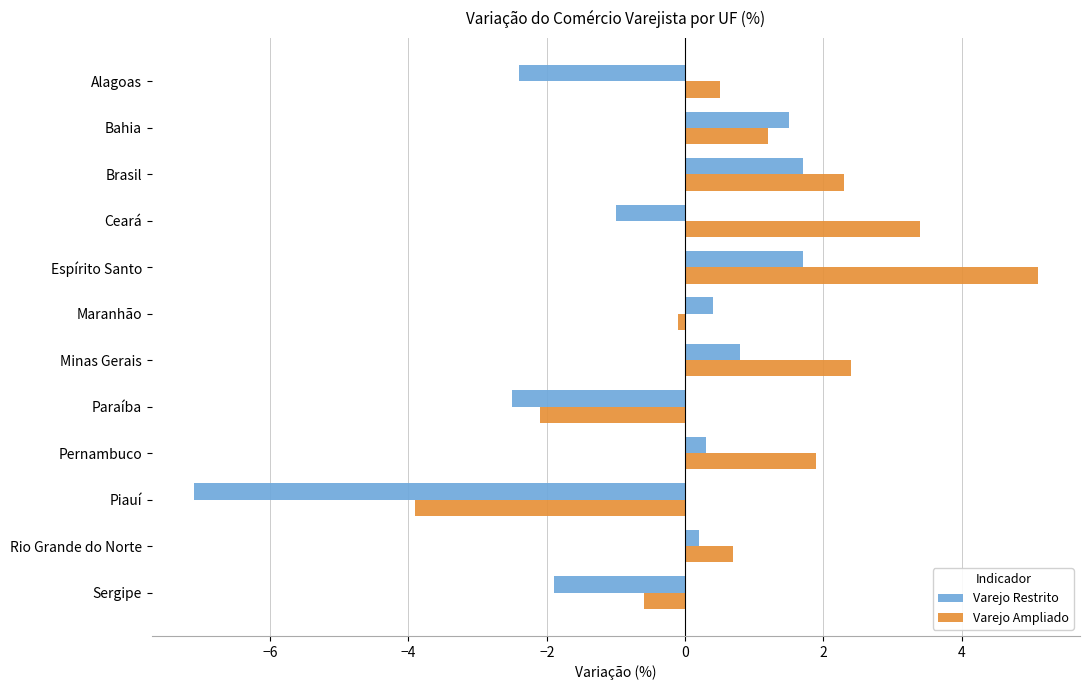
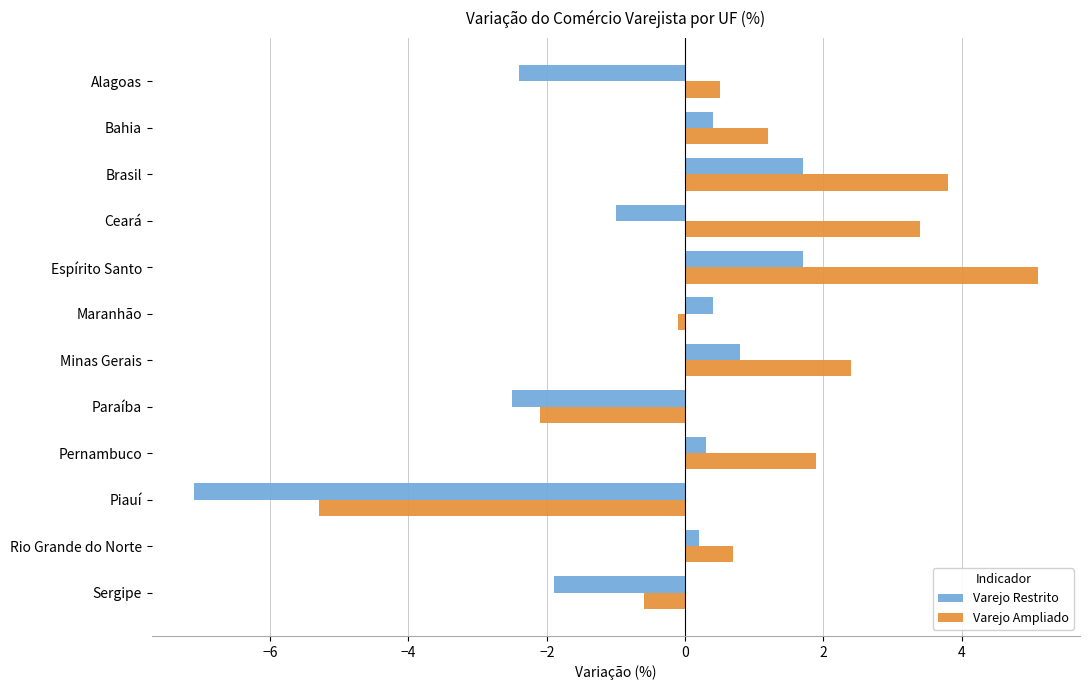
Varejo Restrito, Bahia: 1.5 -> 0.4
Varejo Ampliado, Brasil: 2.3 -> 3.8
Varejo Ampliado, Piauí: -3.9 -> -5.3
